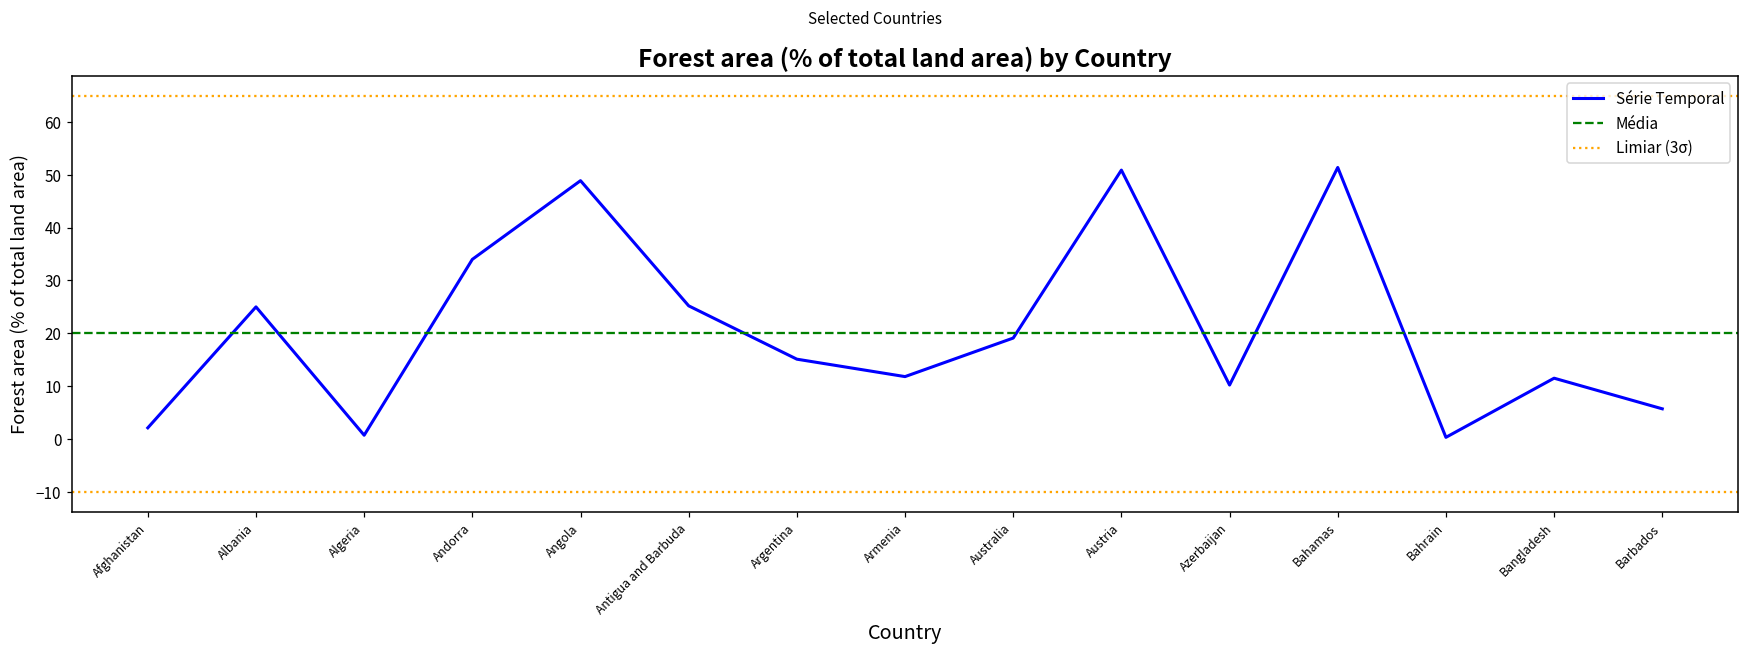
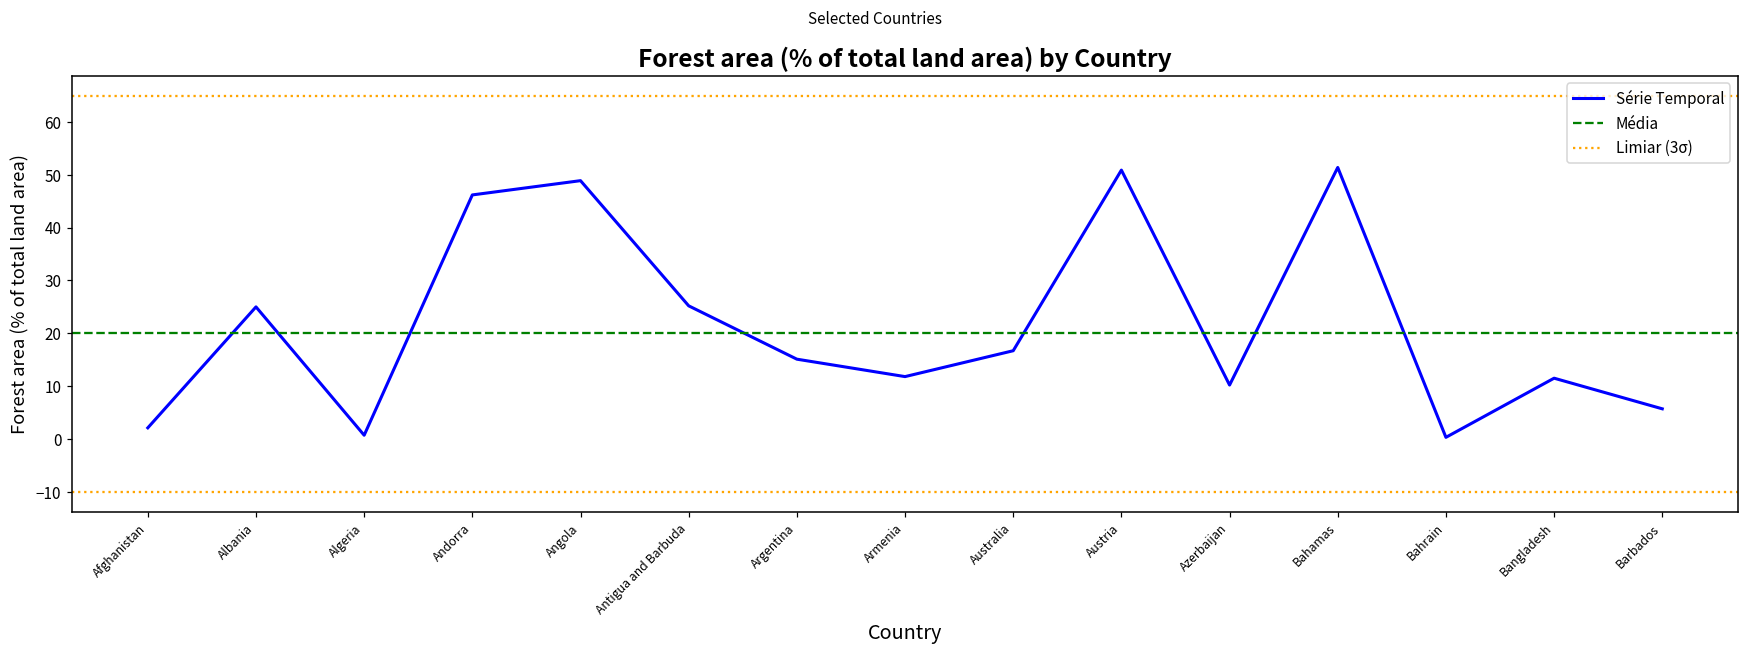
Andorra: 34 -> 46
Australia: 19 -> 17
